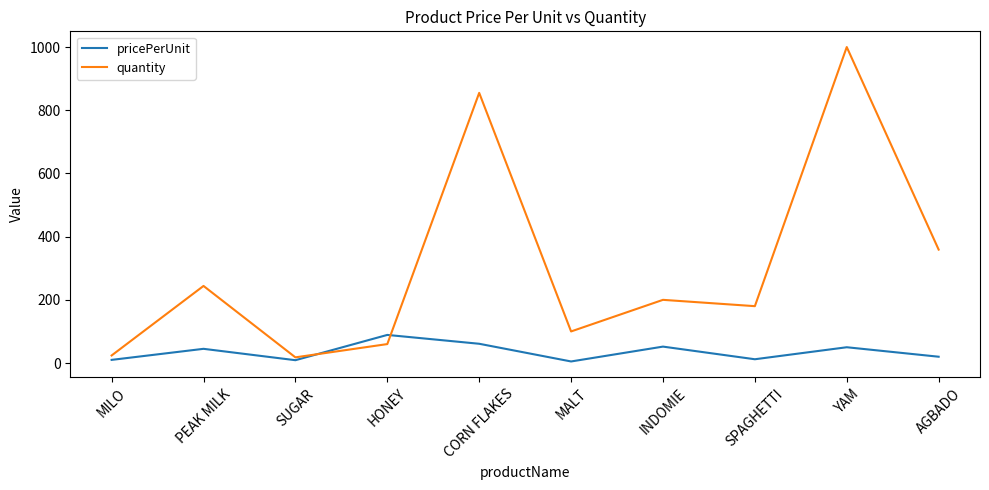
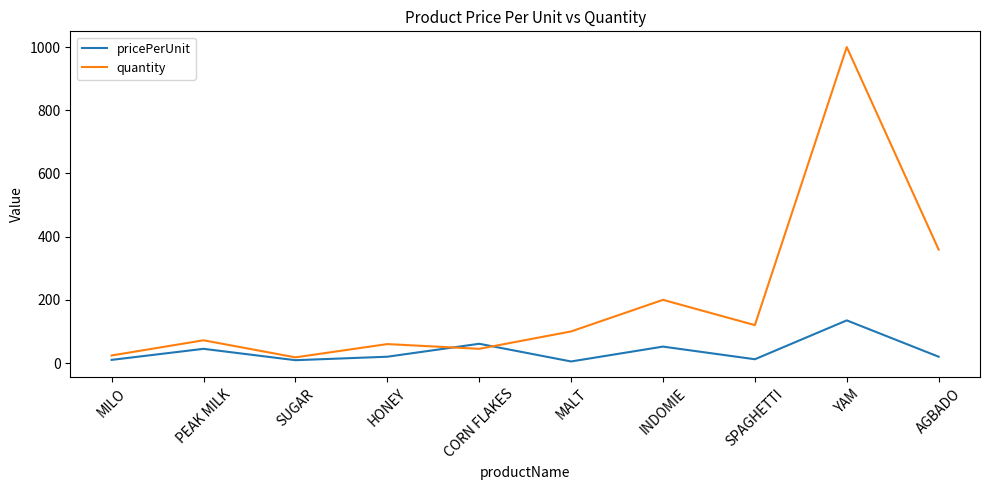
quantity, PEAK MILK: 240 -> 70
pricePerUnit, HONEY: 90 -> 20
quantity, CORN FLAKES: 860 -> 50
quantity, SPAGHETTI: 180 -> 120
pricePerUnit, YAM: 50 -> 140
